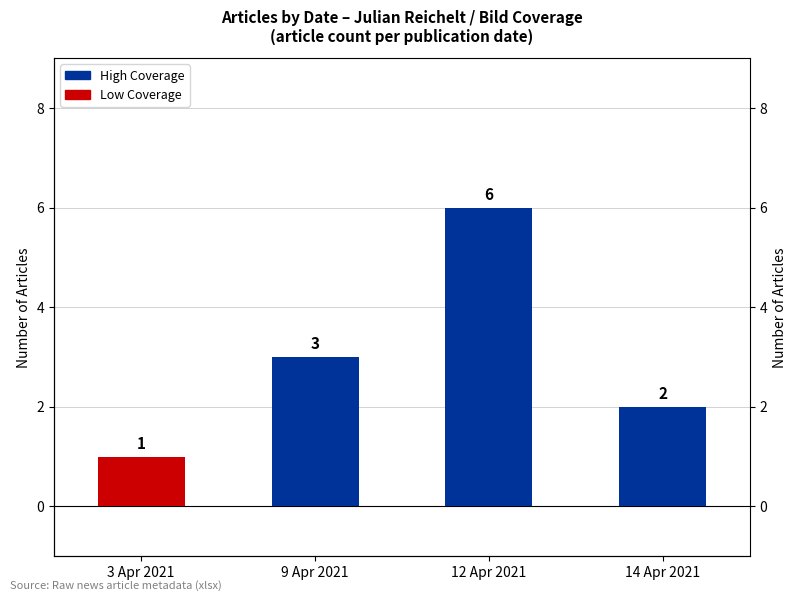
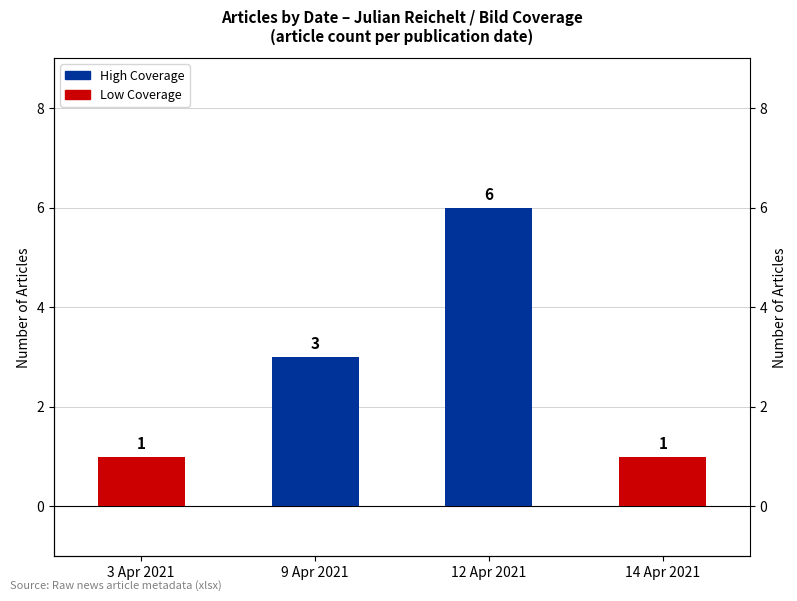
14 Apr 2021: 2 -> 1
